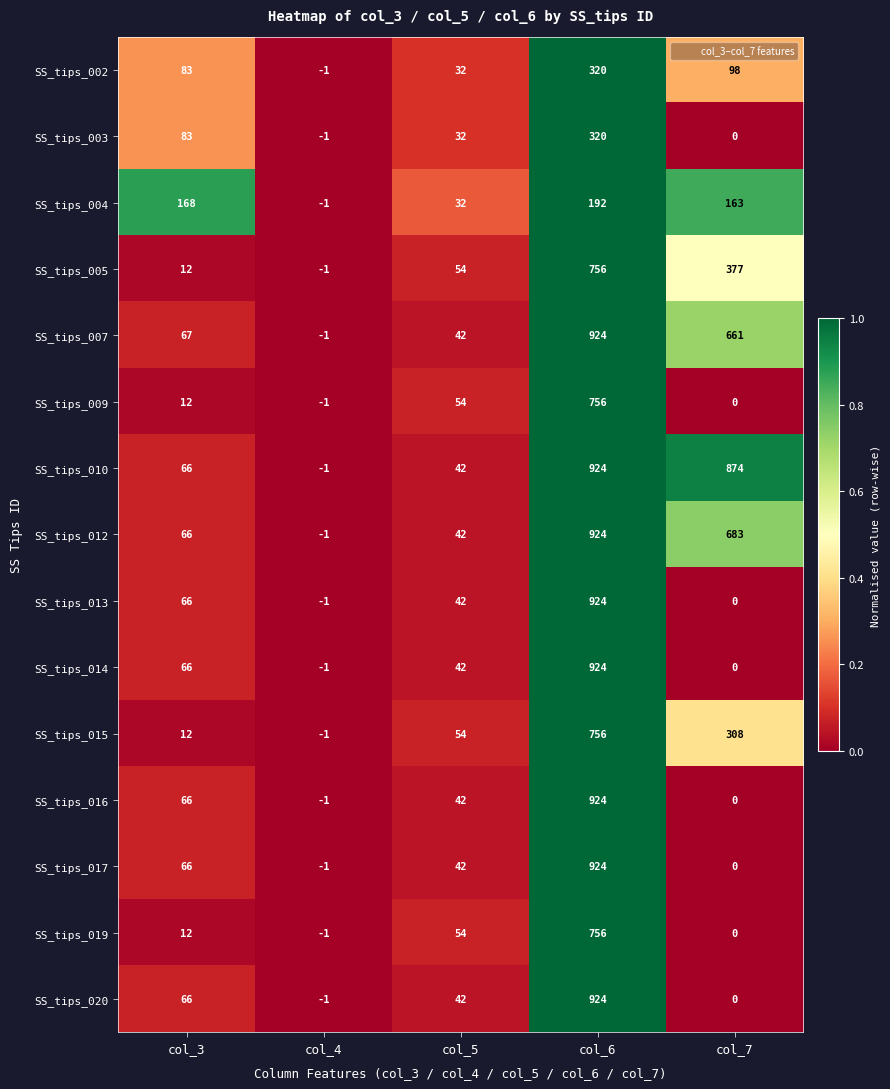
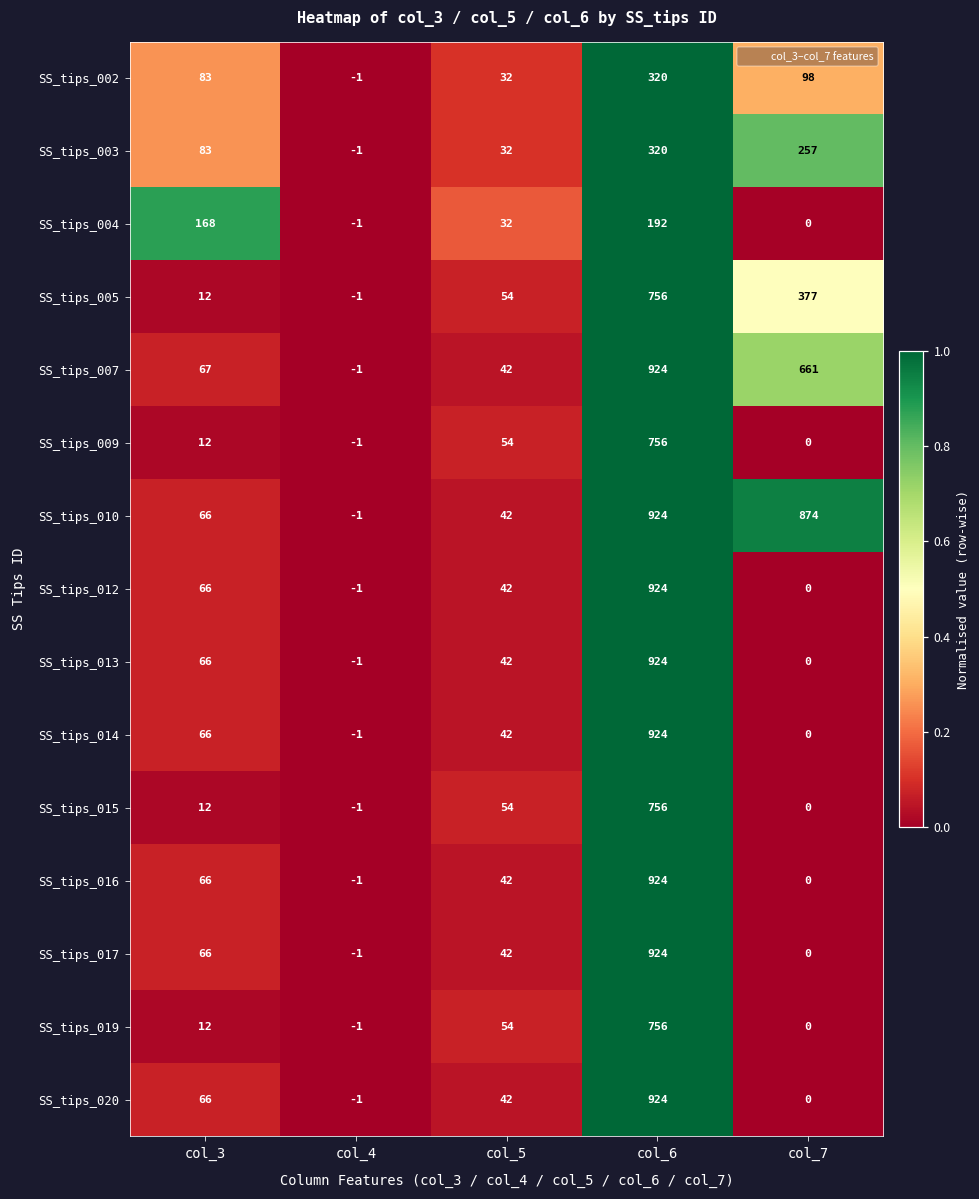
SS_tips_003, col_7: 0 -> 257
SS_tips_004, col_7: 163 -> 0
SS_tips_012, col_7: 683 -> 0
SS_tips_015, col_7: 308 -> 0
